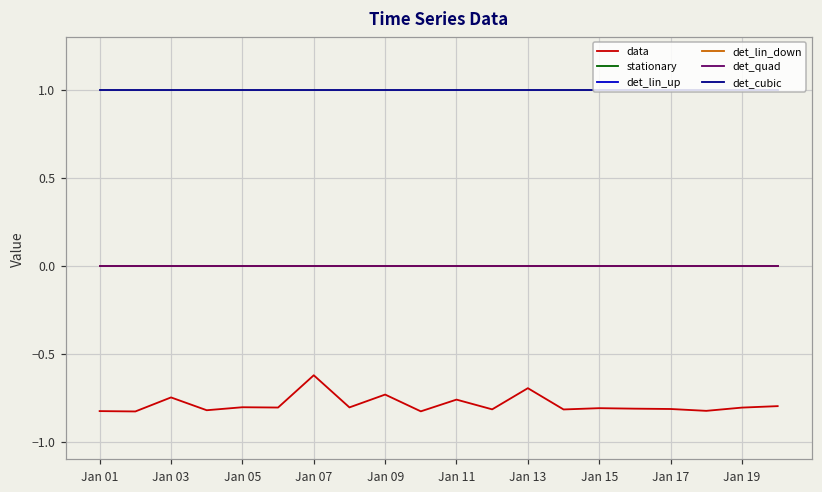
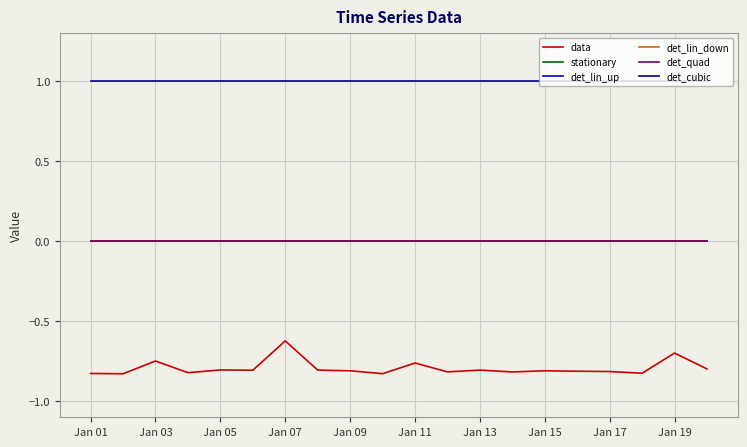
data, Jan 09: -0.73 -> -0.81
data, Jan 13: -0.70 -> -0.81
data, Jan 19: -0.81 -> -0.70
